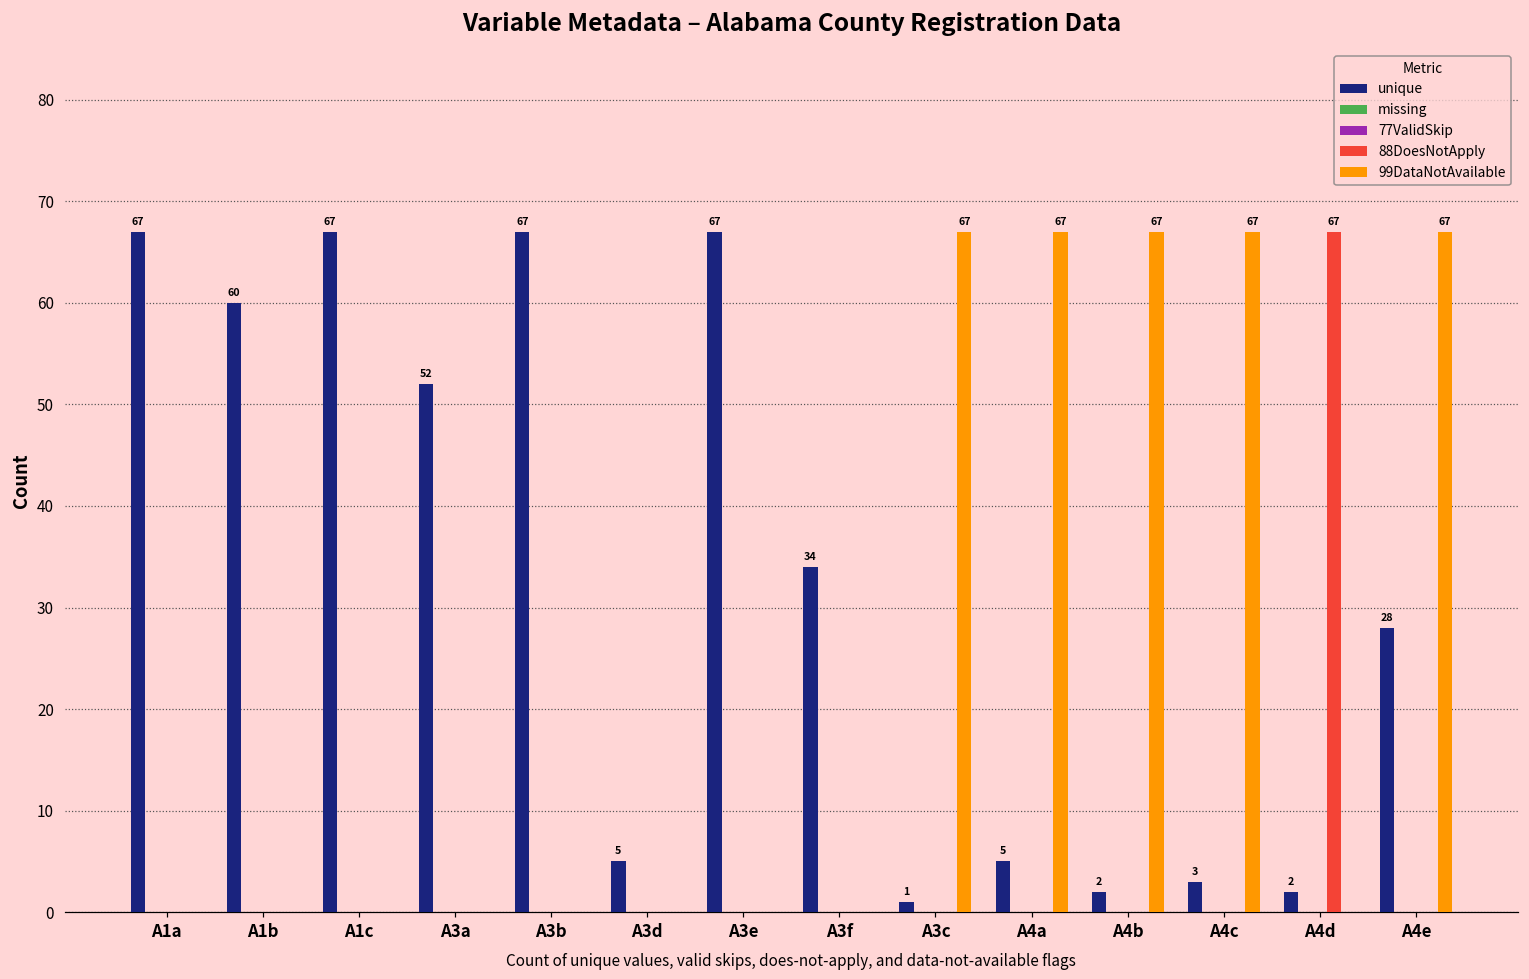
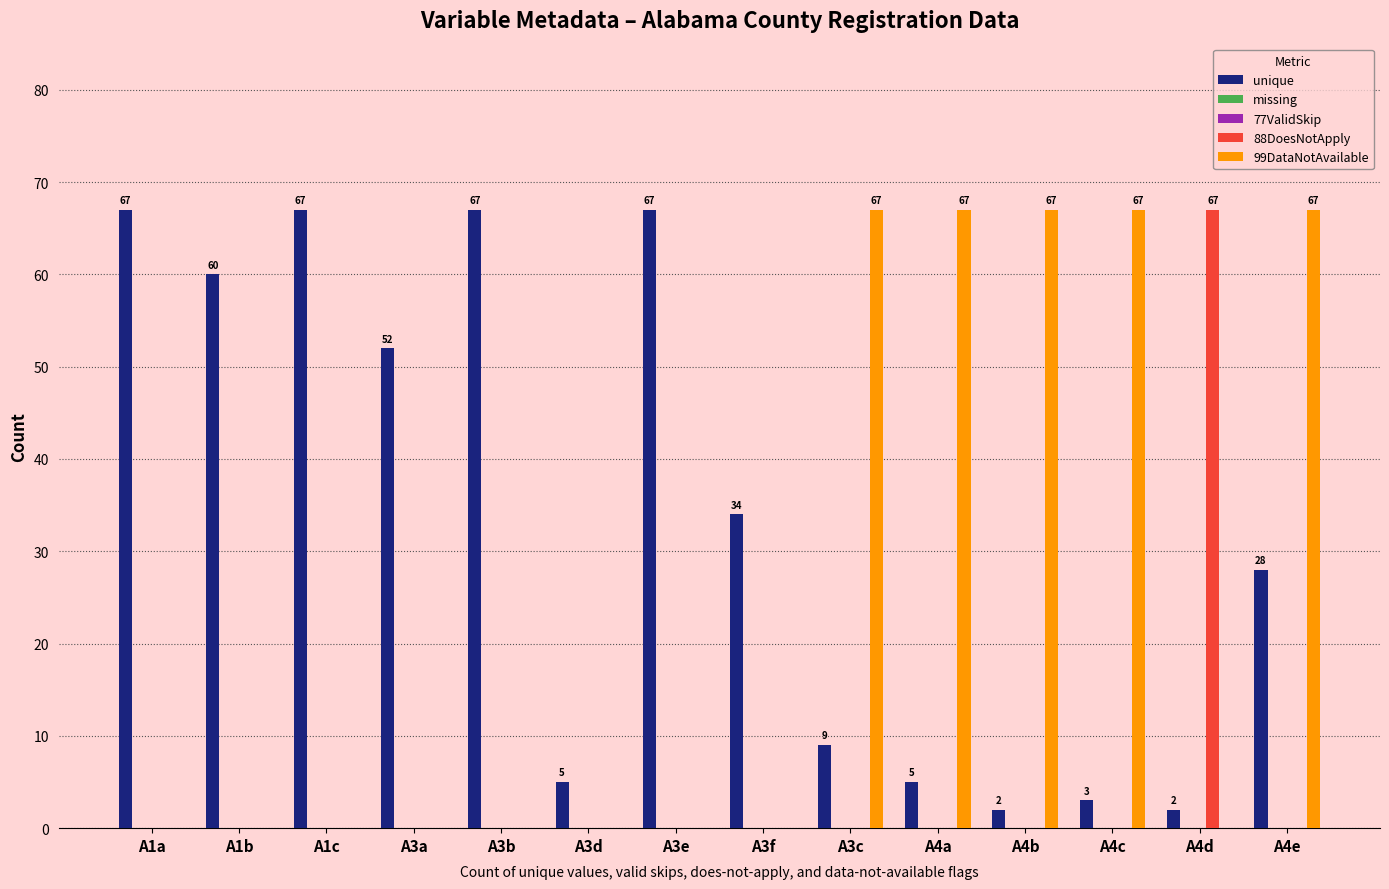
unique, A3c: 1 -> 9
